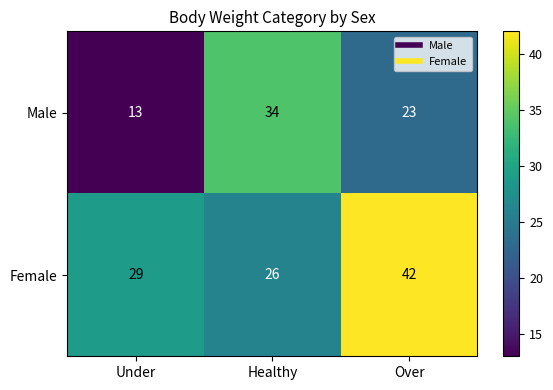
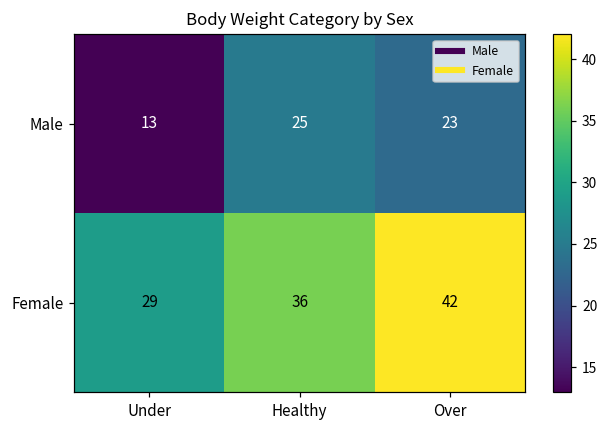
Male, Healthy: 34 -> 25
Female, Healthy: 26 -> 36
